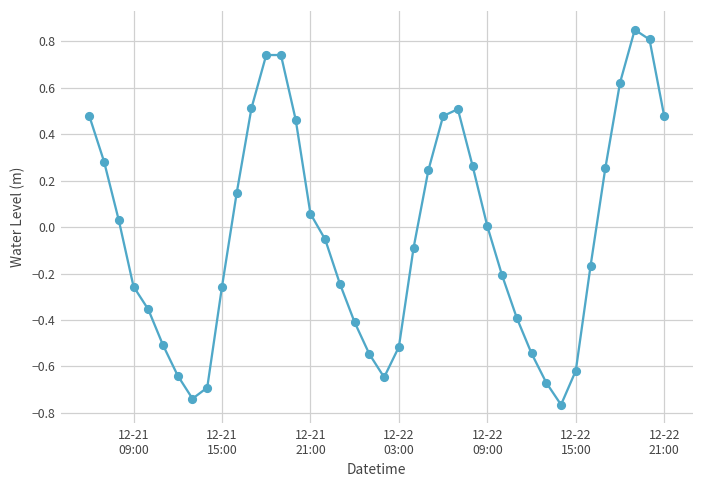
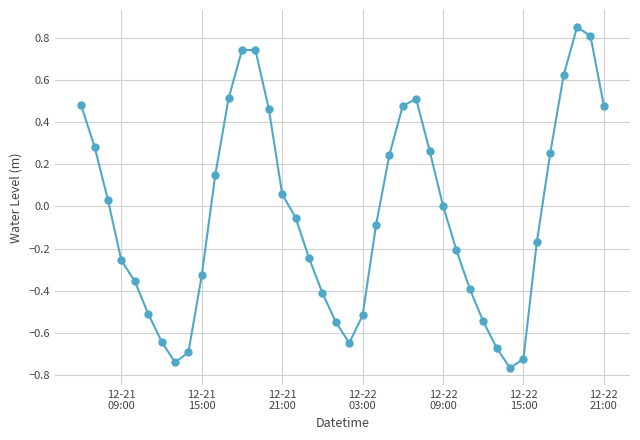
12-21 15:00: -0.26 -> -0.33
12-22 15:00: -0.62 -> -0.72
